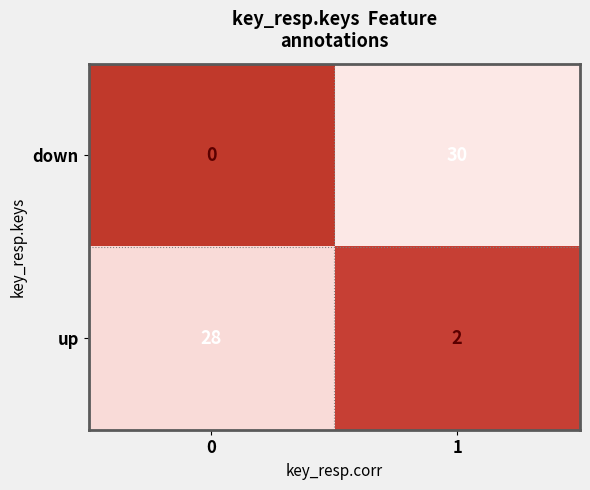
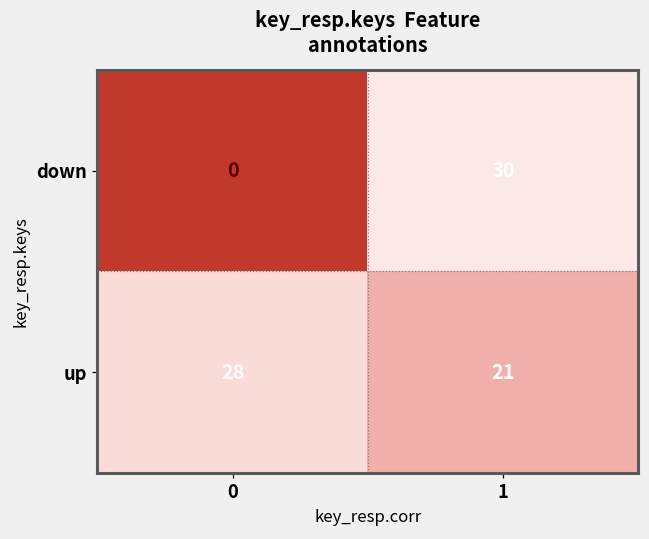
up, 1: 2 -> 21
